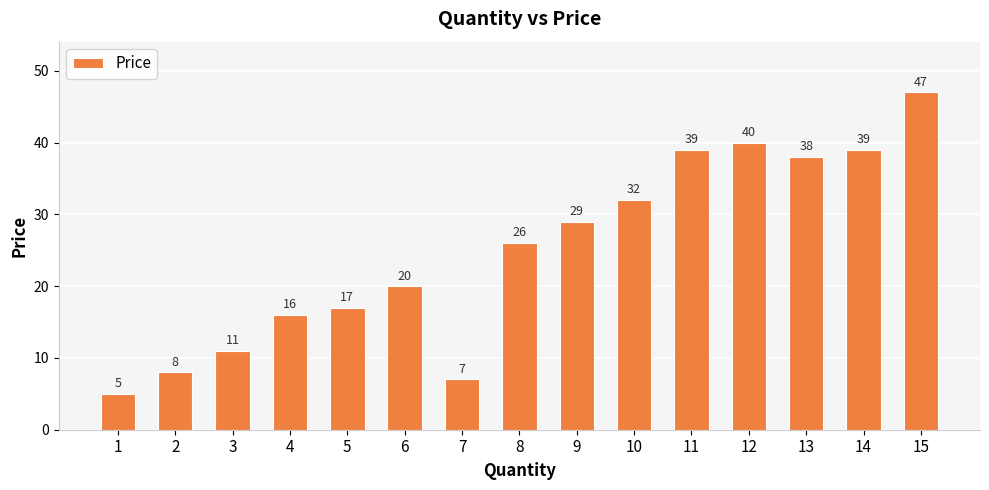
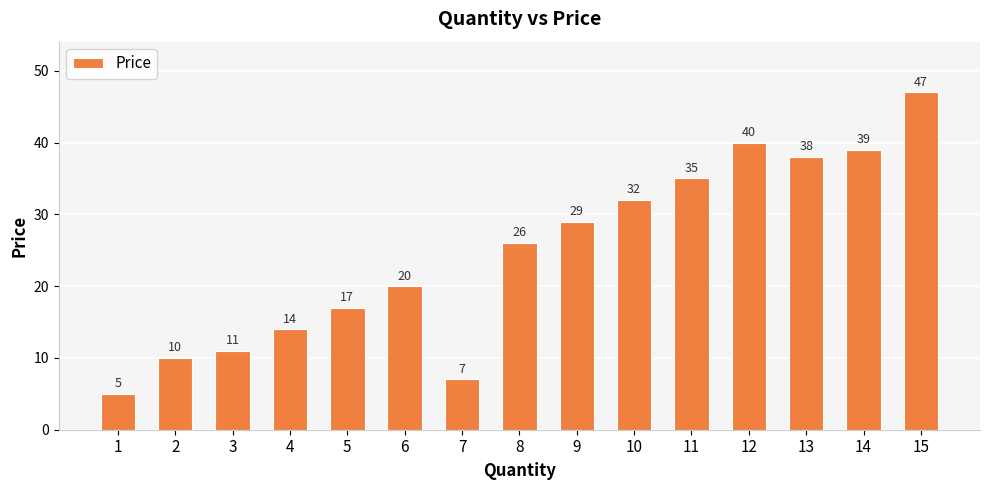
2: 8 -> 10
4: 16 -> 14
11: 39 -> 35
